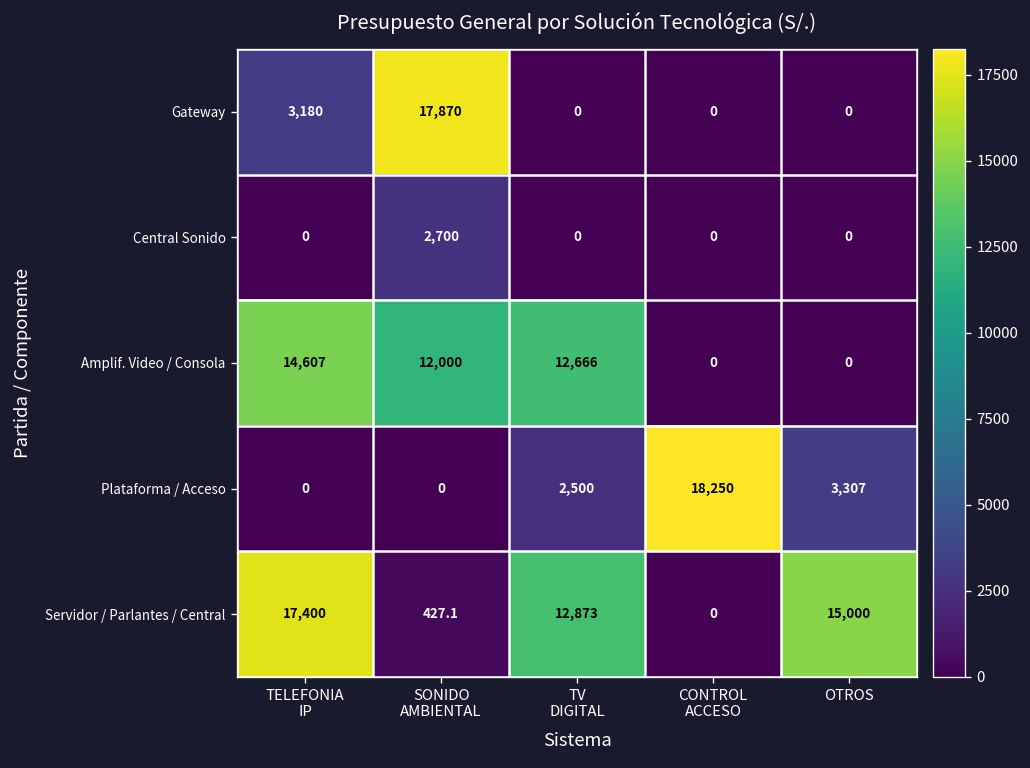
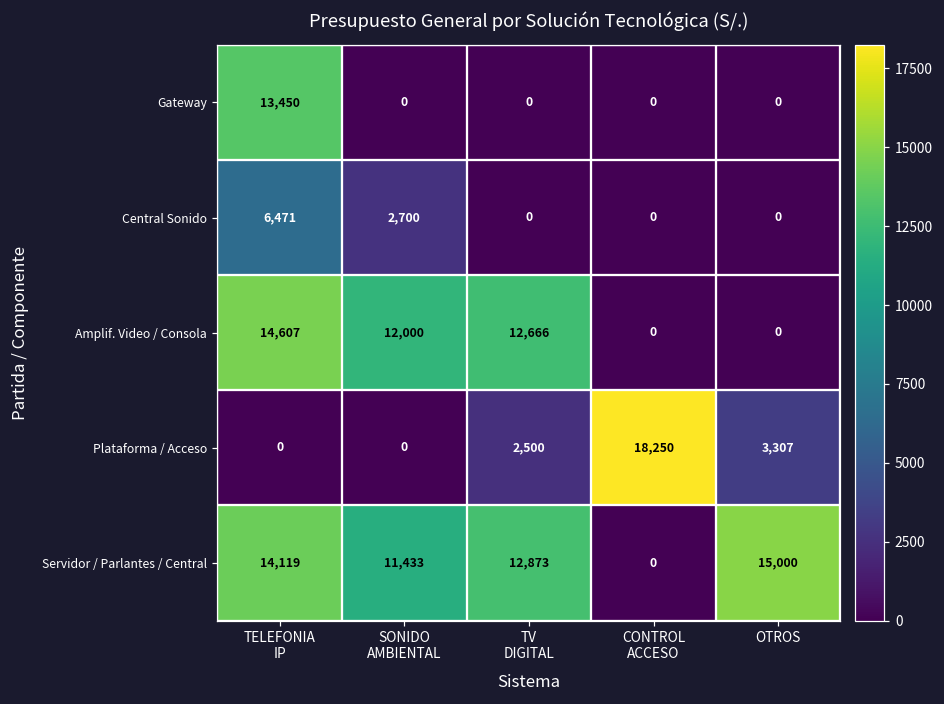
Gateway, TELEFONIA IP: 3,180 -> 13,450
Gateway, SONIDO AMBIENTAL: 17,870 -> 0
Central Sonido, TELEFONIA IP: 0 -> 6,471
Servidor / Parlantes / Central, TELEFONIA IP: 17,400 -> 14,119
Servidor / Parlantes / Central, SONIDO AMBIENTAL: 427.1 -> 11,433
